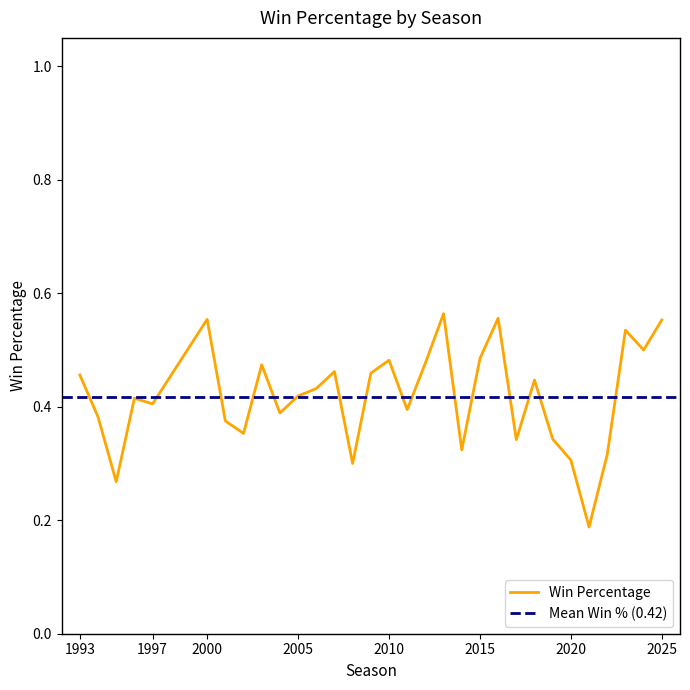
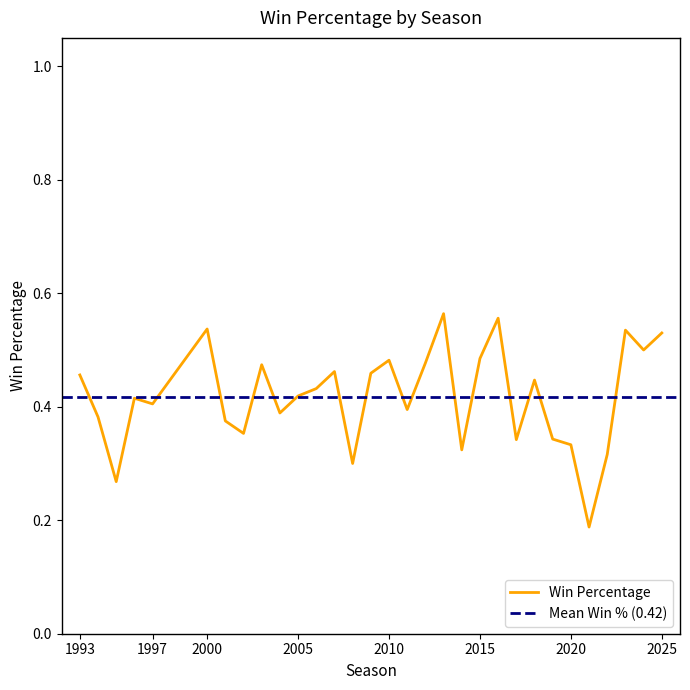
2000: 0.55 -> 0.54
2020: 0.31 -> 0.33
2025: 0.55 -> 0.53
